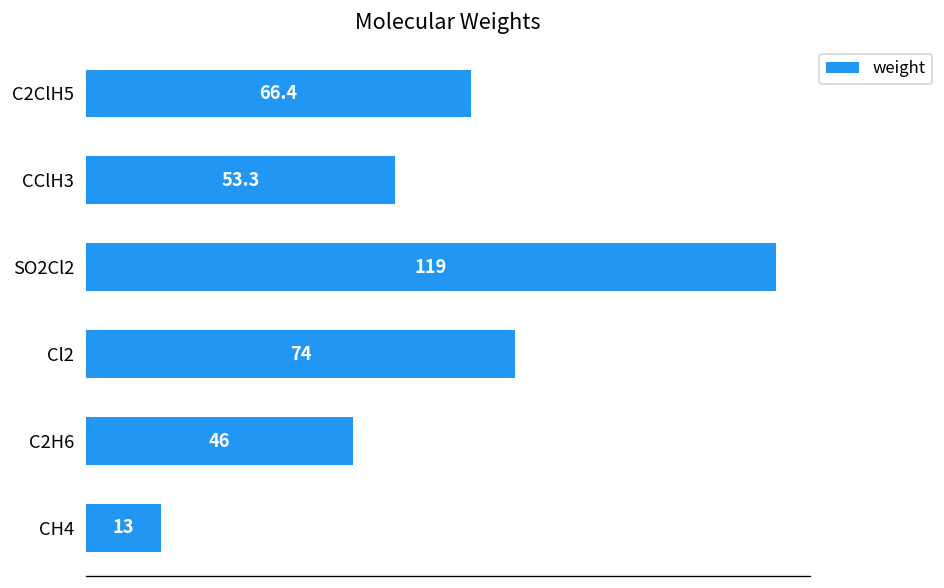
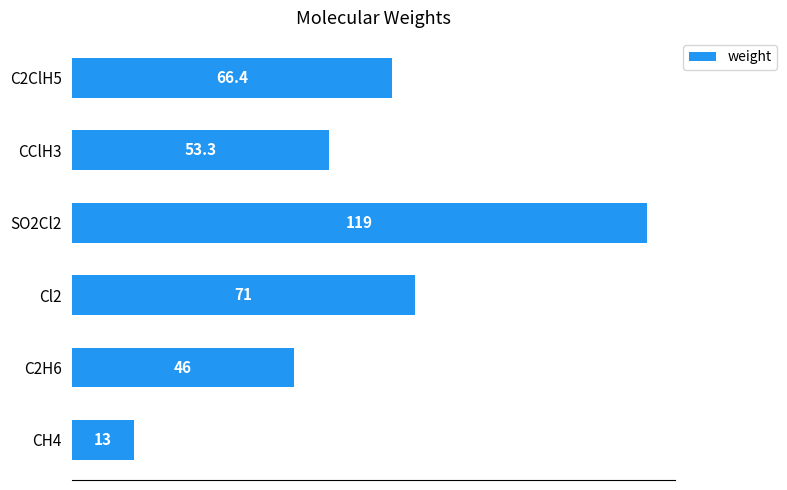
Cl2: 74 -> 71
